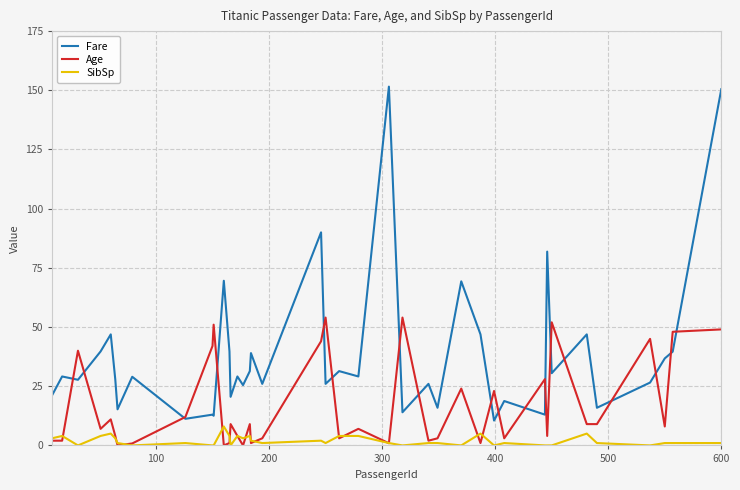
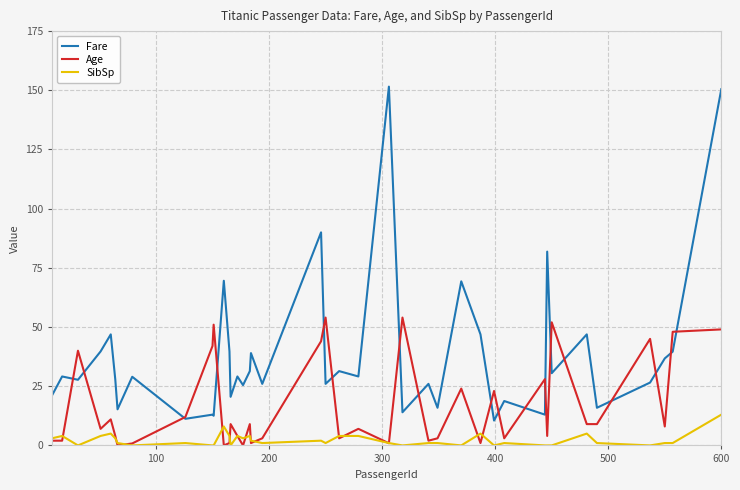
SibSp, 600: 1 -> 13
